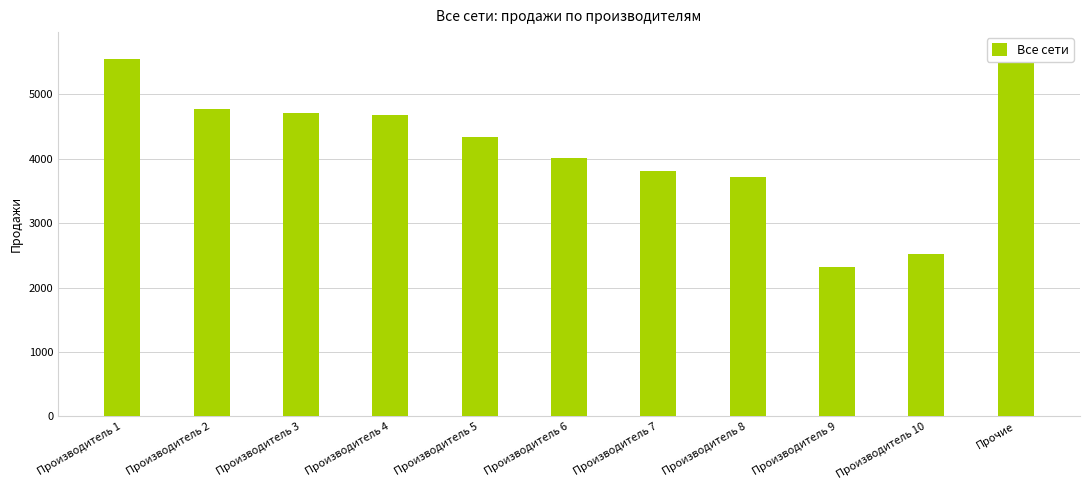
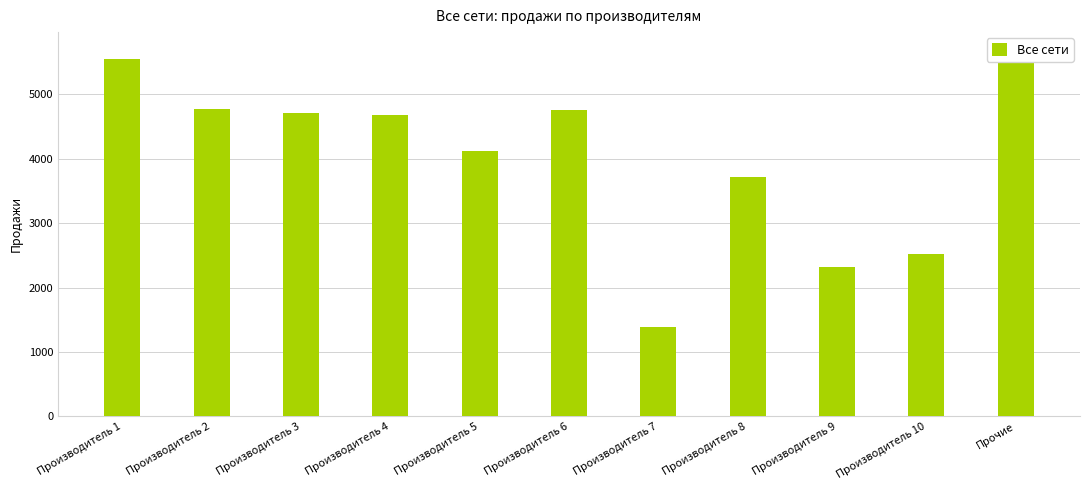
Производитель 5: 4300 -> 4100
Производитель 6: 4000 -> 4700
Производитель 7: 3800 -> 1400
